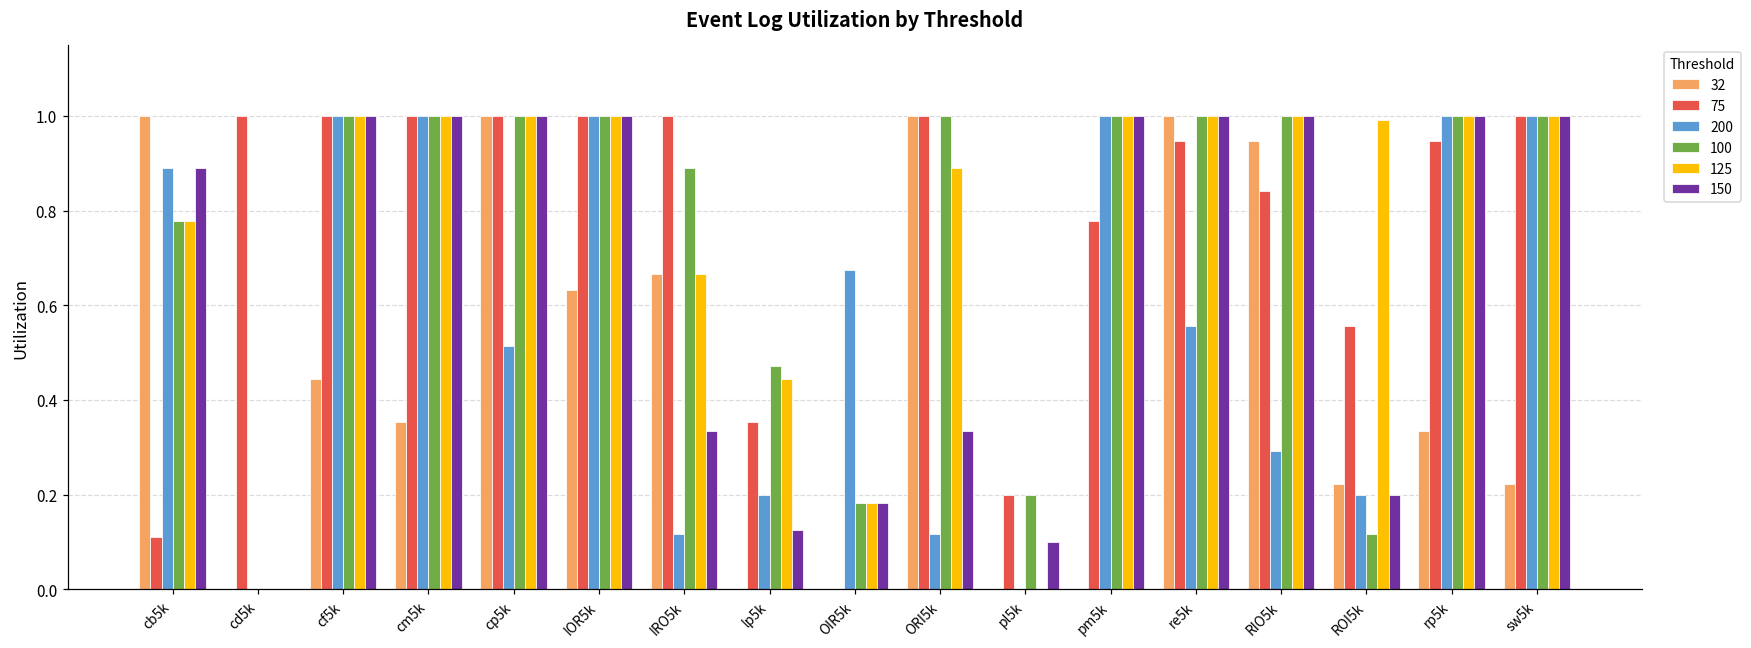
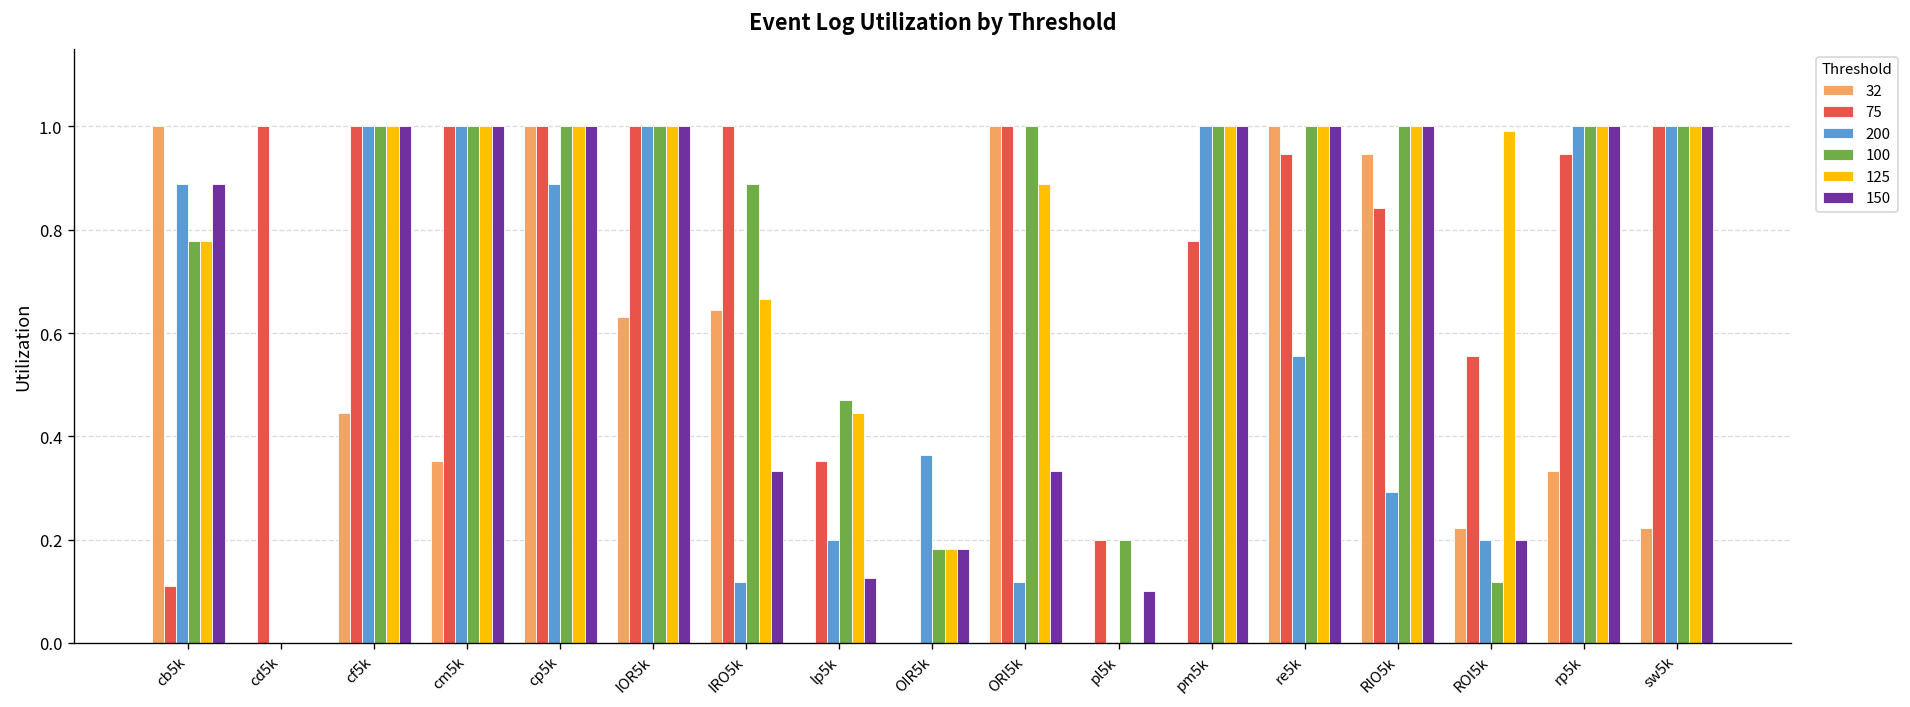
200, cp5k: 0.51 -> 0.89
32, IRO5k: 0.67 -> 0.64
200, OIR5k: 0.67 -> 0.36
